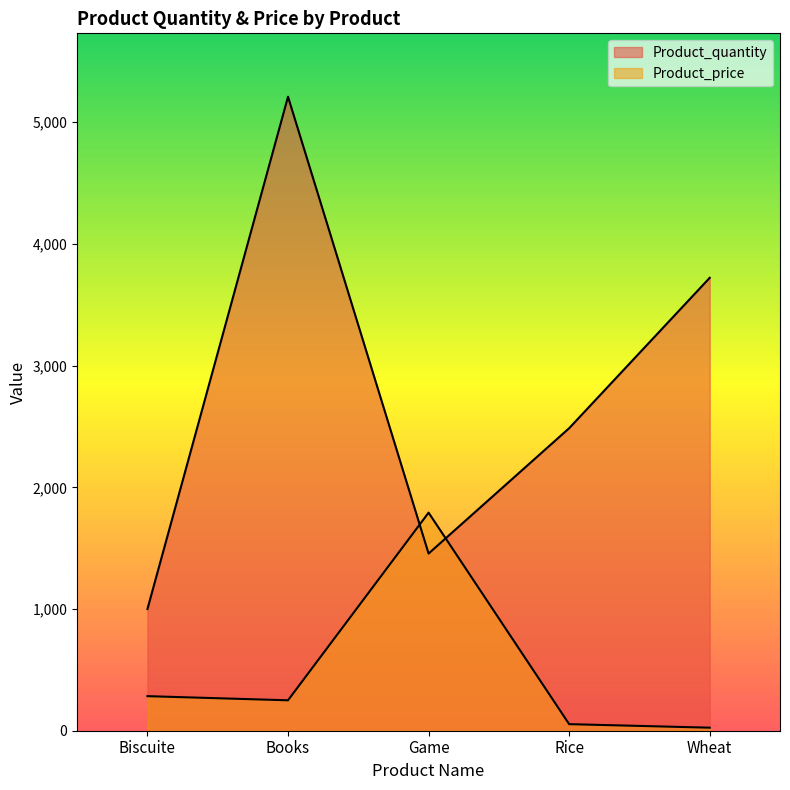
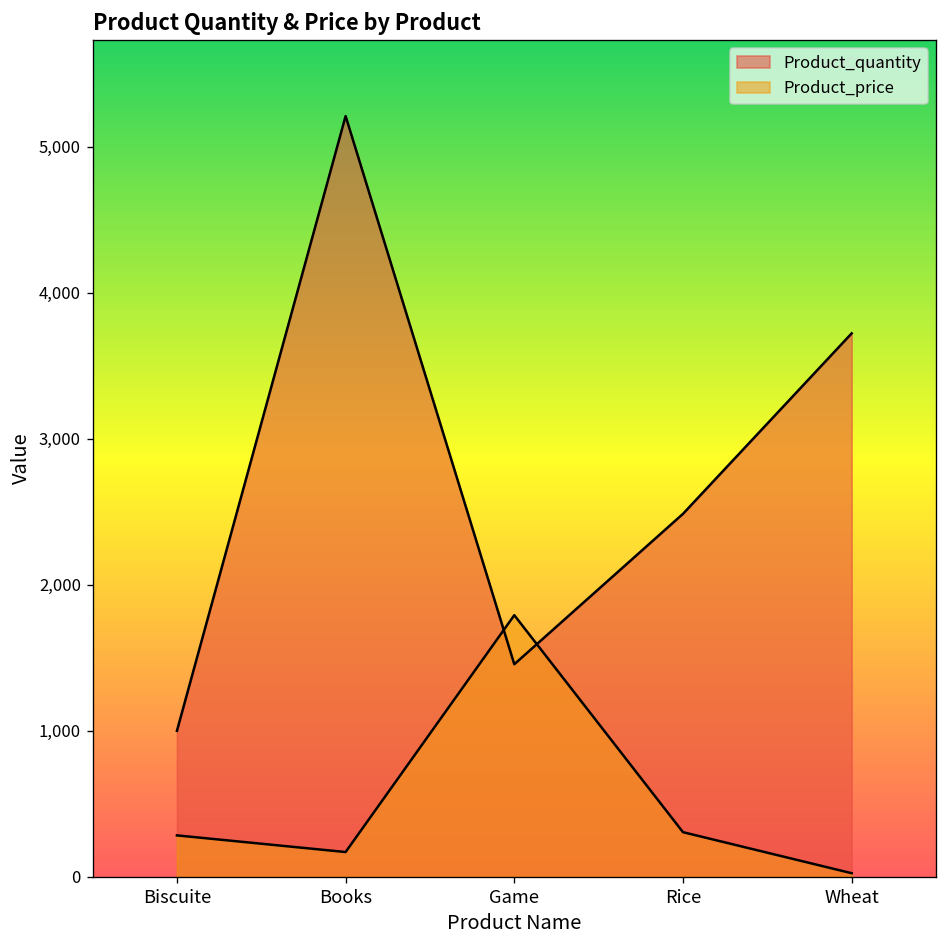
Product_price, Books: 250 -> 170
Product_price, Rice: 50 -> 310
